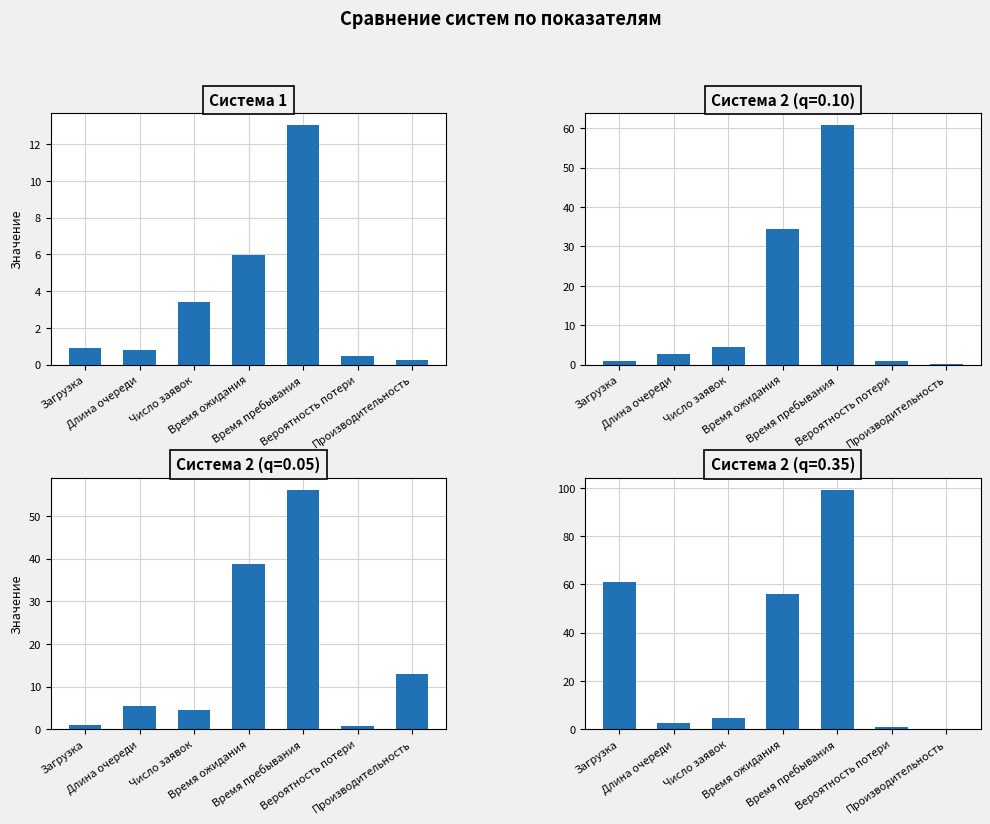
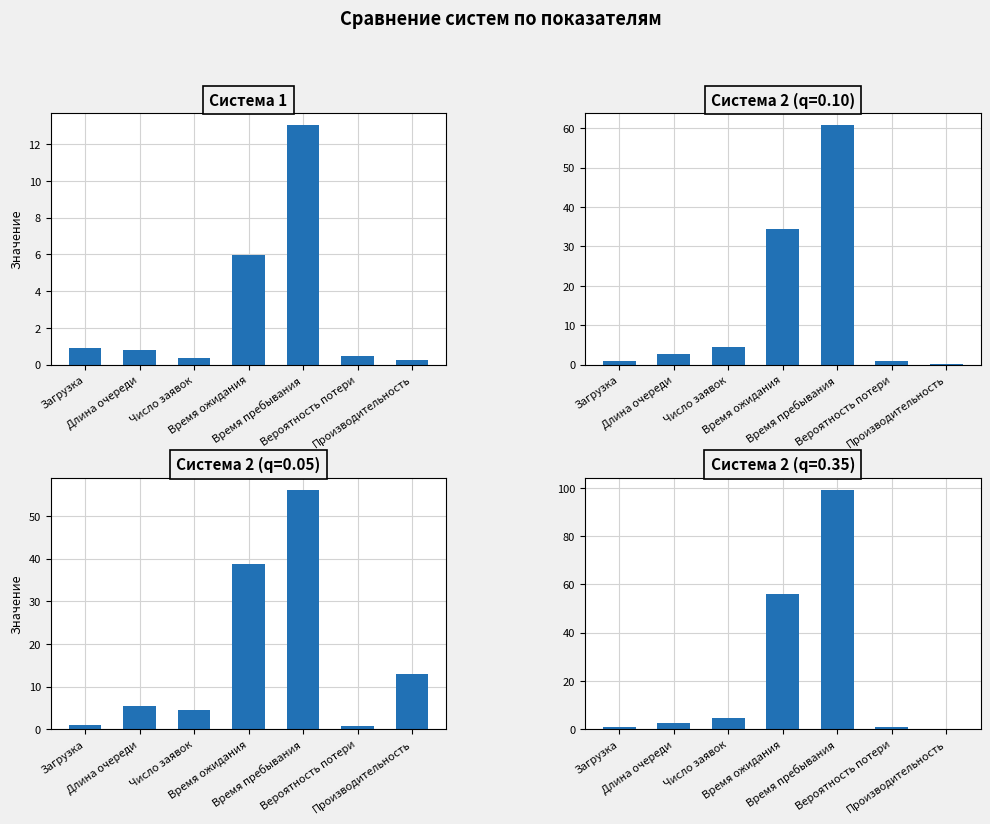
Система 1, Число заявок: 3.4 -> 0.3
Система 2 (q=0.35), Загрузка: 61 -> 1
